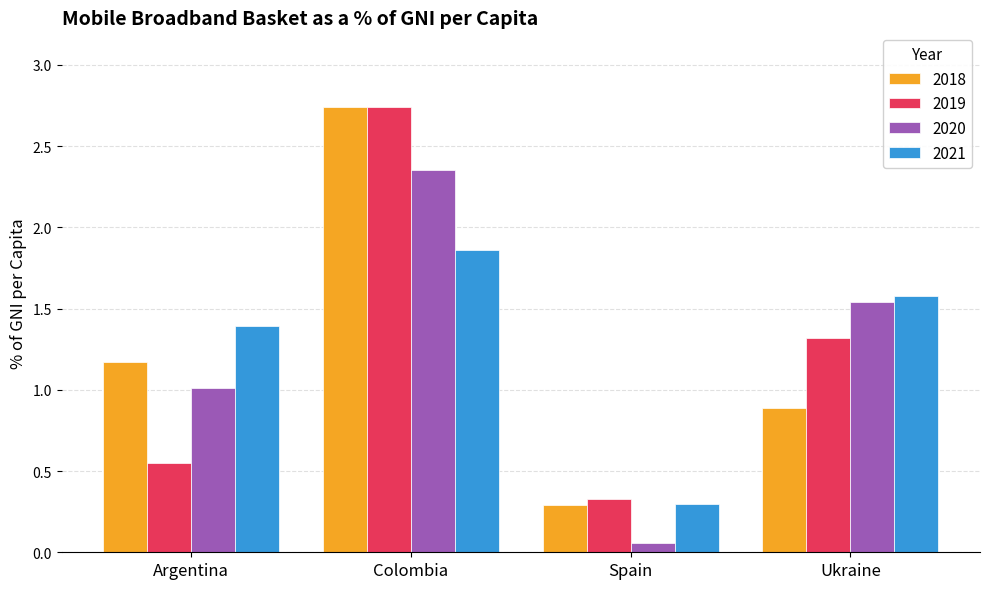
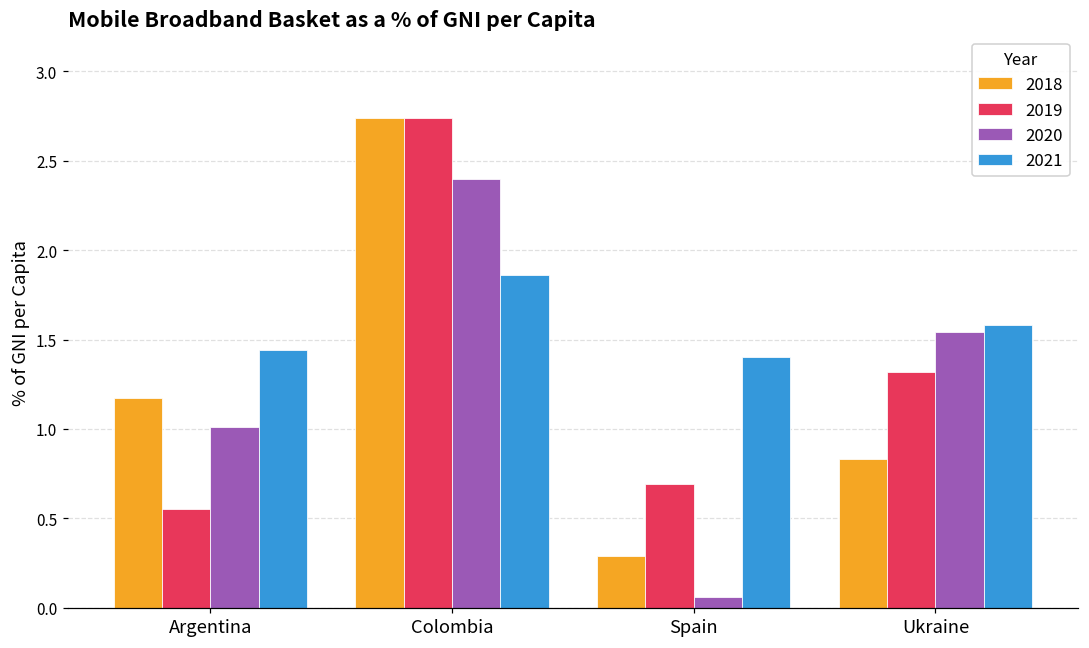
2021, Argentina: 1.39 -> 1.44
2020, Colombia: 2.35 -> 2.40
2019, Spain: 0.33 -> 0.69
2021, Spain: 0.3 -> 1.4
2018, Ukraine: 0.89 -> 0.83
